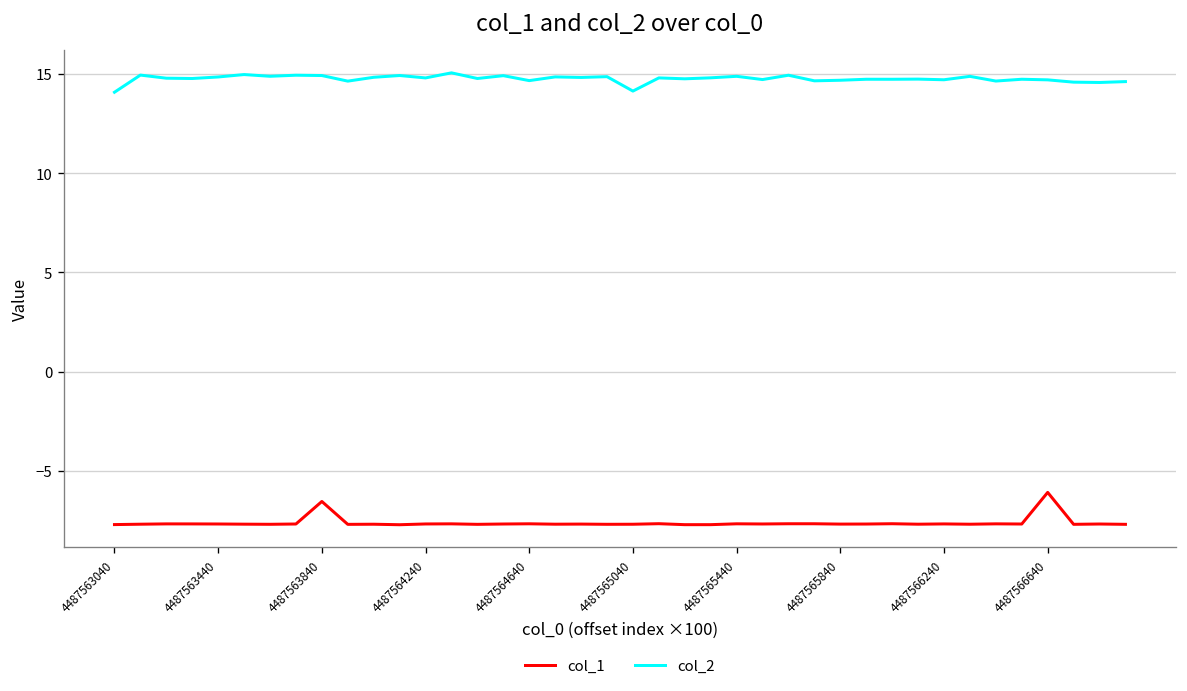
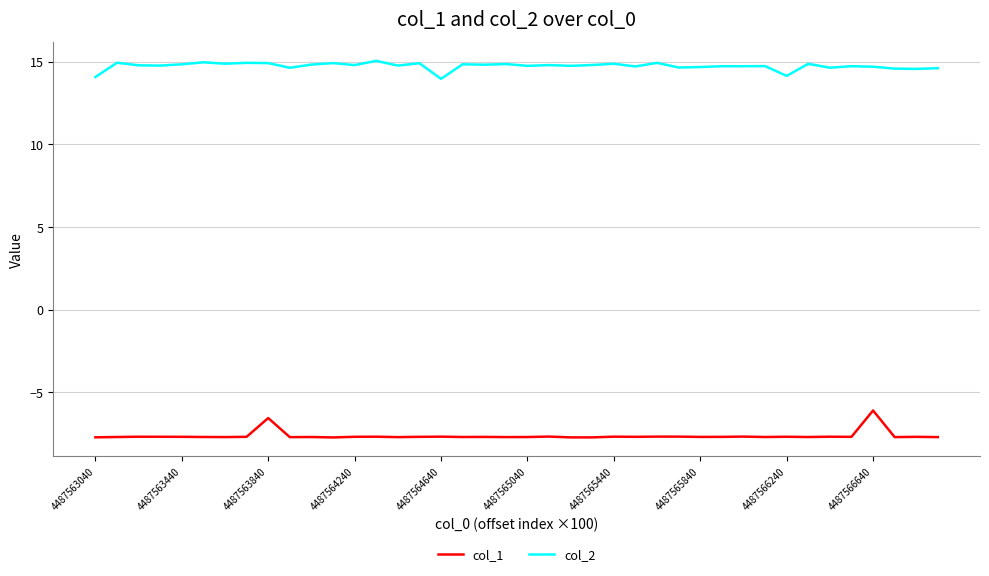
col_2, 4487564640: 14.7 -> 14.0
col_2, 4487565040: 14.1 -> 14.8
col_2, 4487566240: 14.7 -> 14.1
